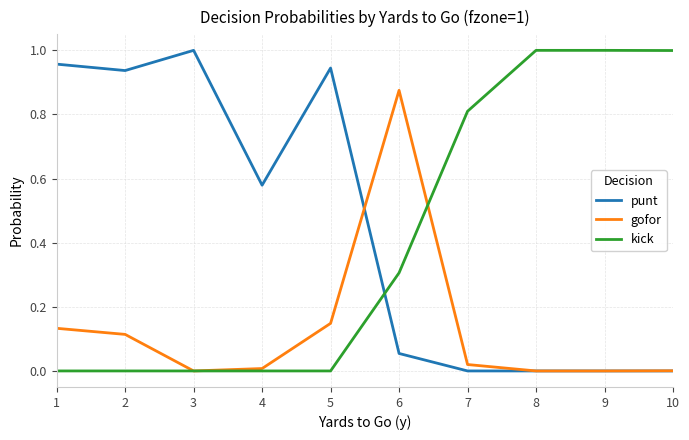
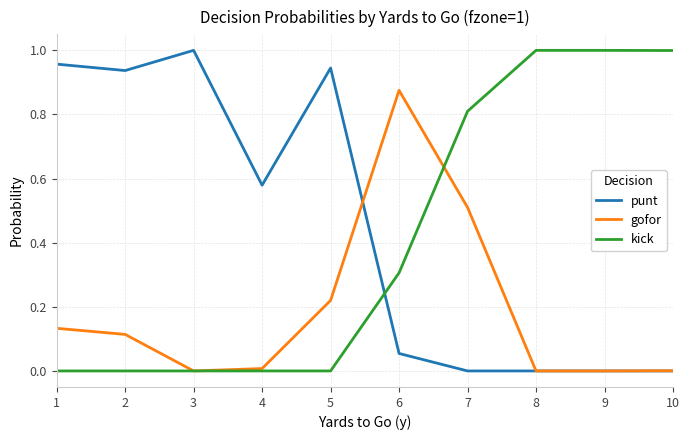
gofor, 5: 0.15 -> 0.22
gofor, 7: 0.02 -> 0.51
